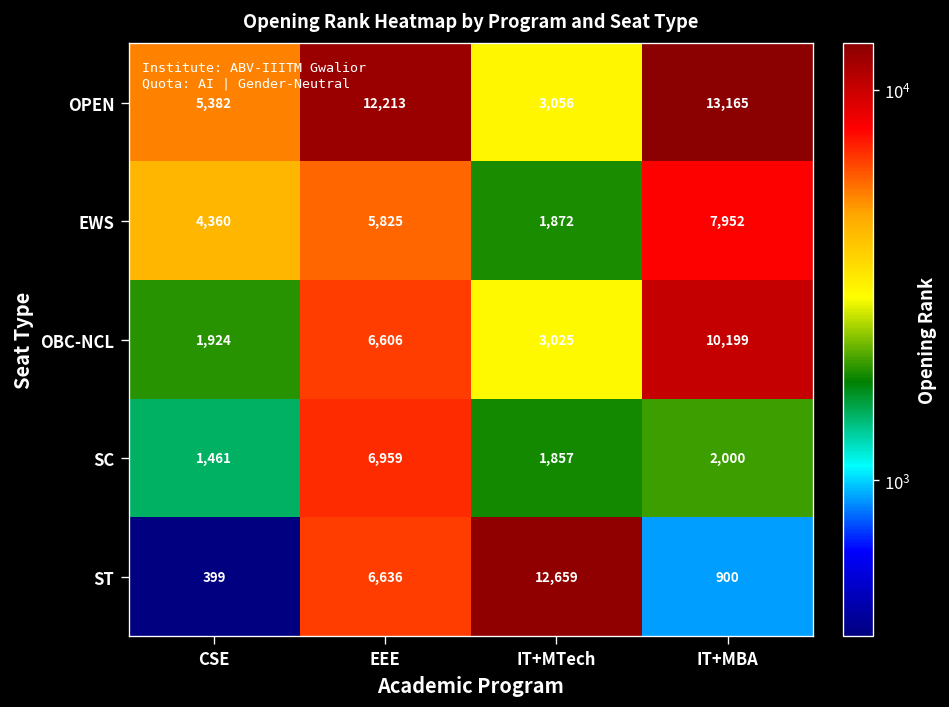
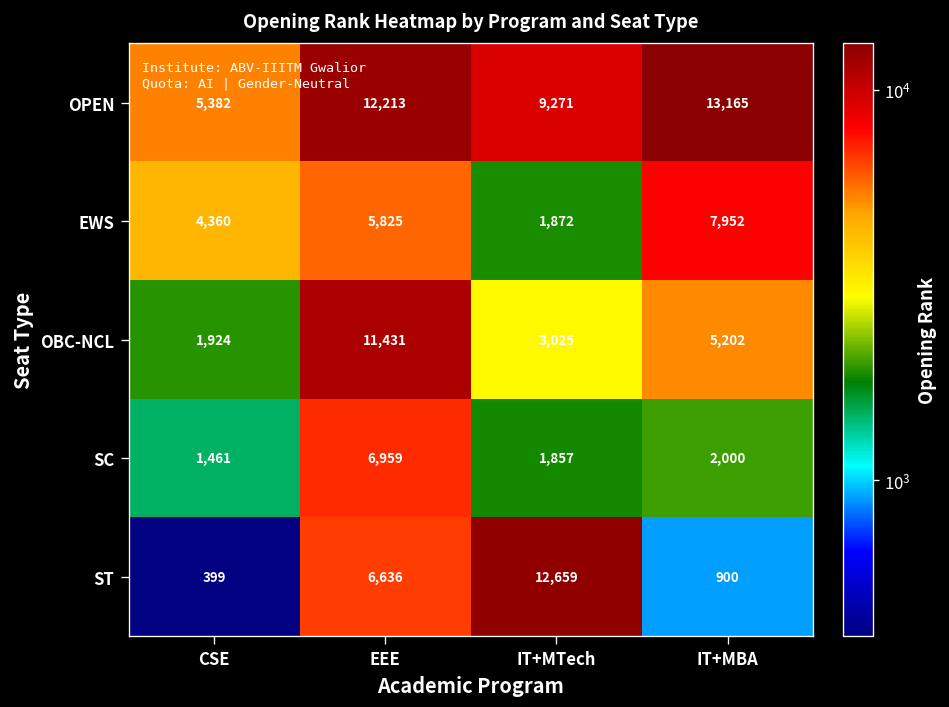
OPEN, IT+MTech: 3,056 -> 9,271
OBC-NCL, EEE: 6,606 -> 11,431
OBC-NCL, IT+MBA: 10,199 -> 5,202
